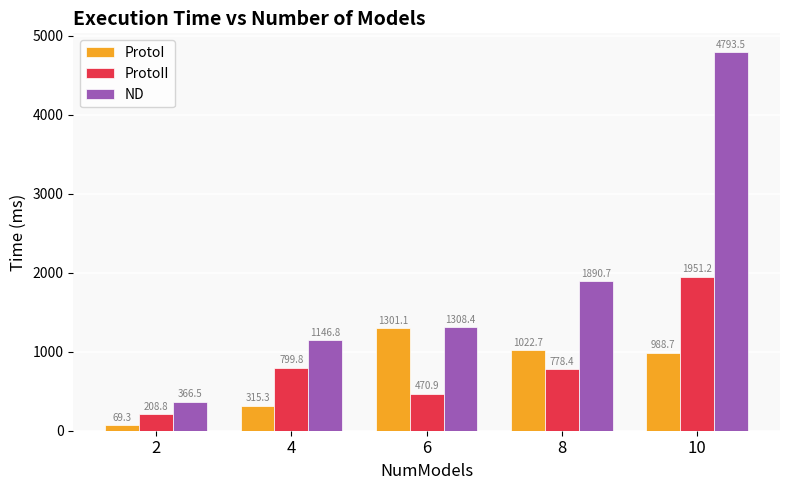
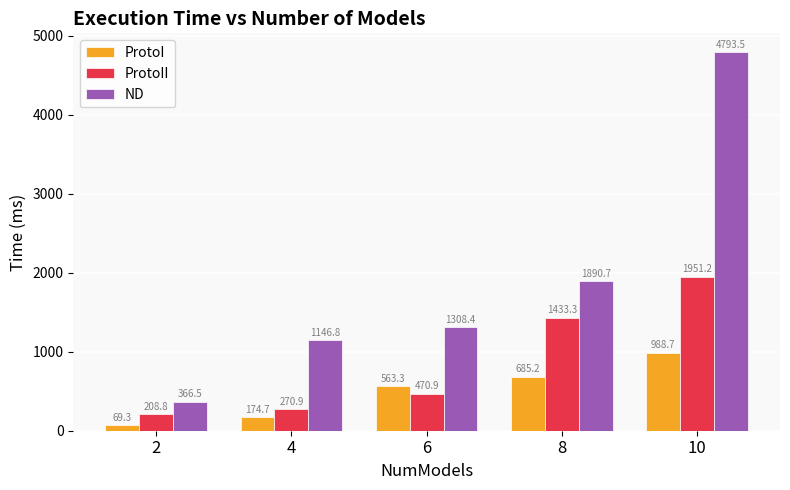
ProtoI, 4: 315.3 -> 174.7
ProtoII, 4: 799.8 -> 270.9
ProtoI, 6: 1301.1 -> 563.3
ProtoI, 8: 1022.7 -> 685.2
ProtoII, 8: 778.4 -> 1433.3
